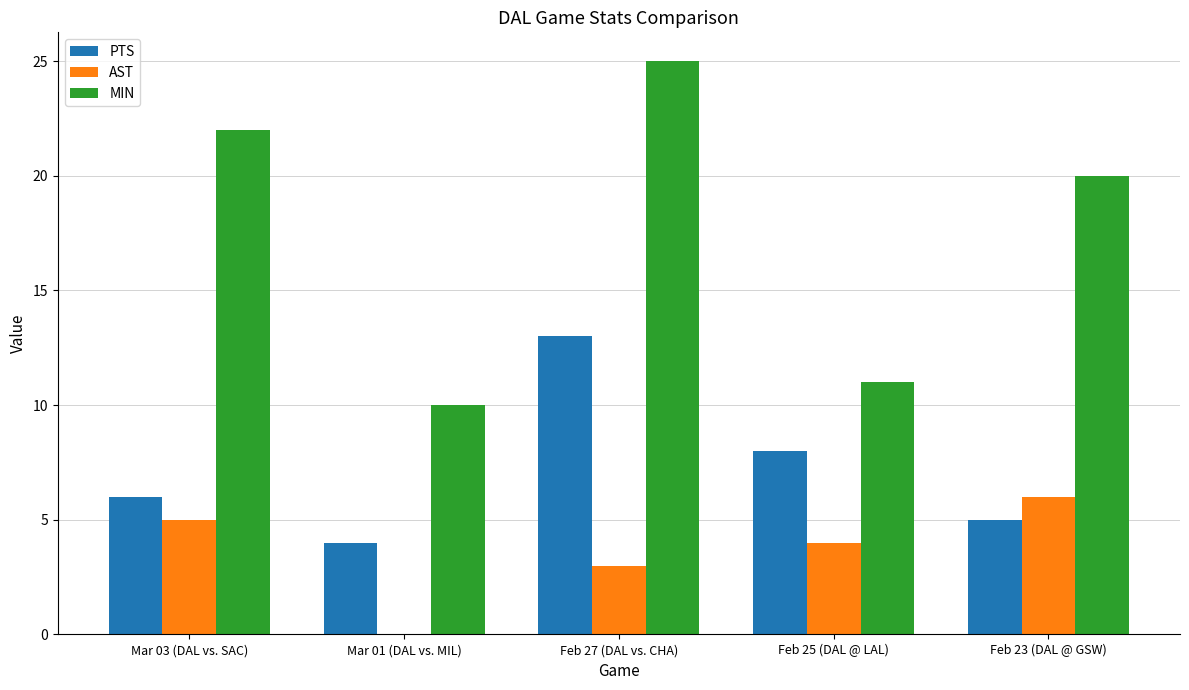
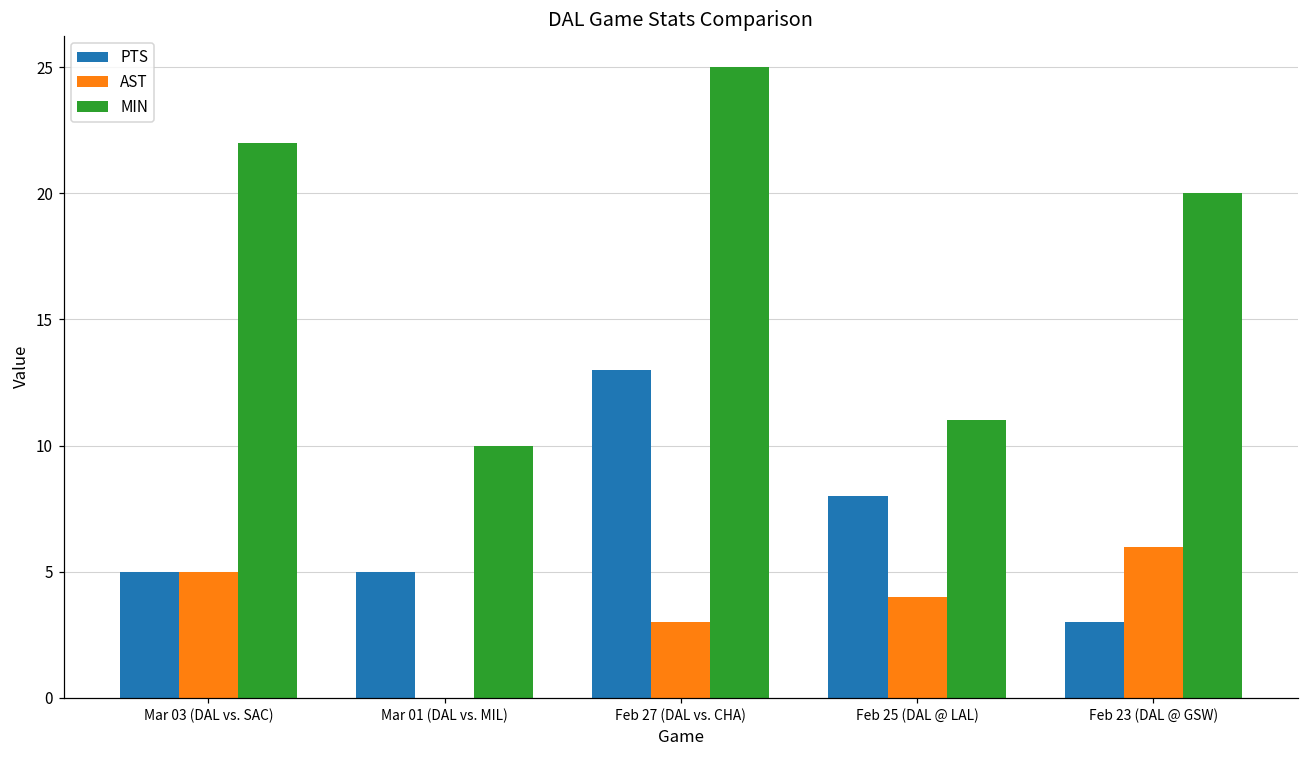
PTS, Mar 03 (DAL vs. SAC): 6 -> 5
PTS, Mar 01 (DAL vs. MIL): 4 -> 5
PTS, Feb 23 (DAL @ GSW): 5 -> 3
